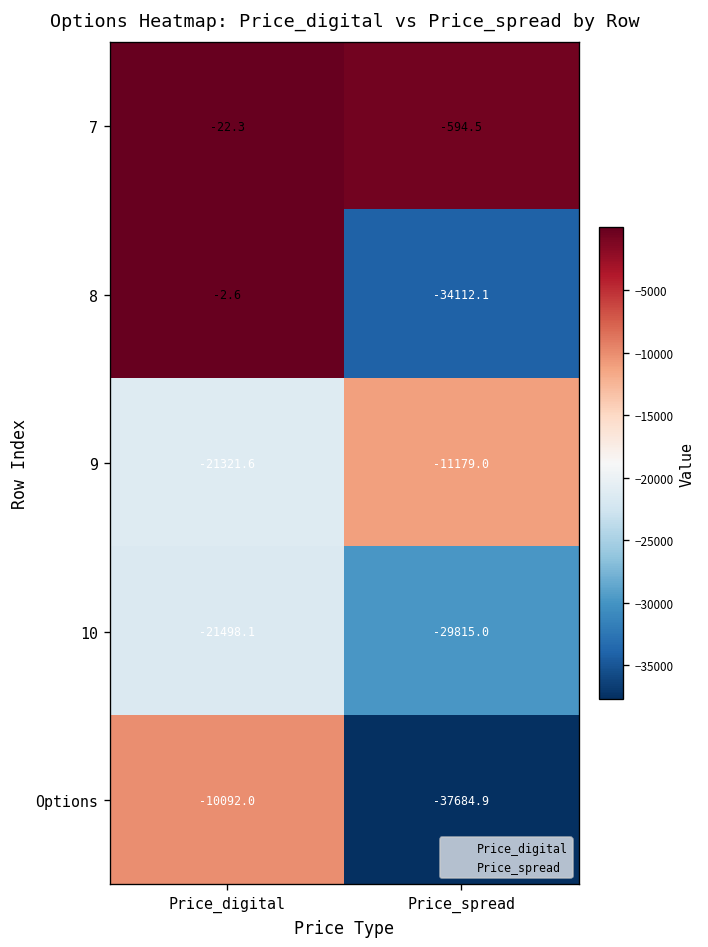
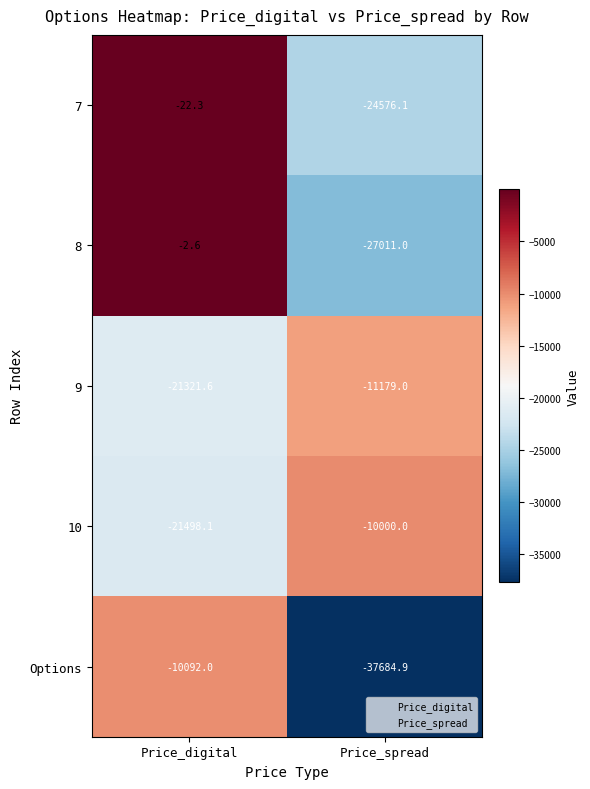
7, Price_spread: -594.5 -> -24576.1
8, Price_spread: -34112.1 -> -27011.0
10, Price_spread: -29815.0 -> -10000.0
